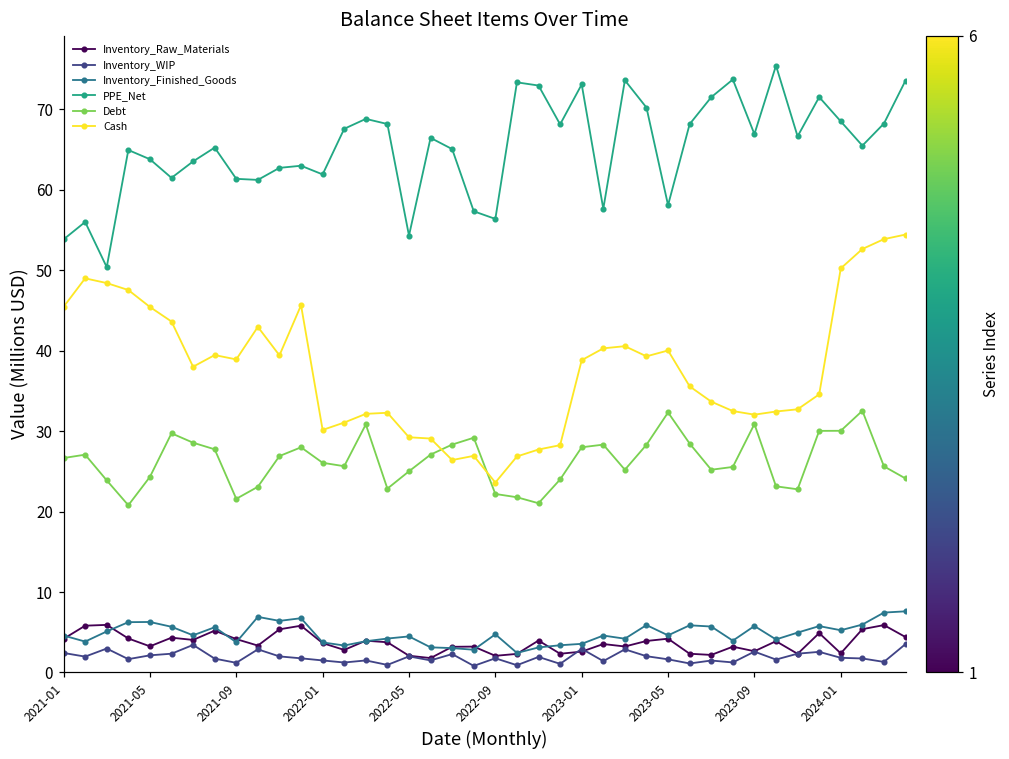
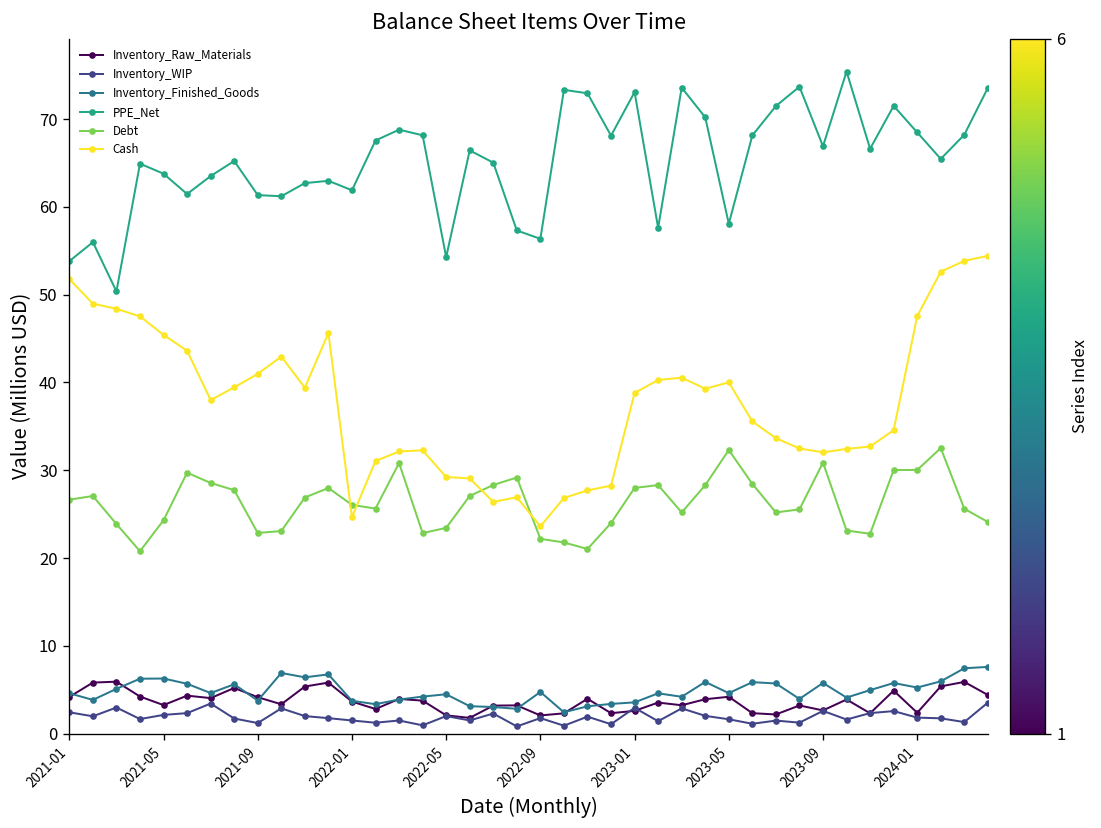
Cash, 2021-01: 45 -> 52
Debt, 2021-09: 22 -> 23
Cash, 2021-09: 39 -> 41
Cash, 2022-01: 30 -> 25
Debt, 2022-05: 25 -> 23
Cash, 2024-01: 50 -> 48
